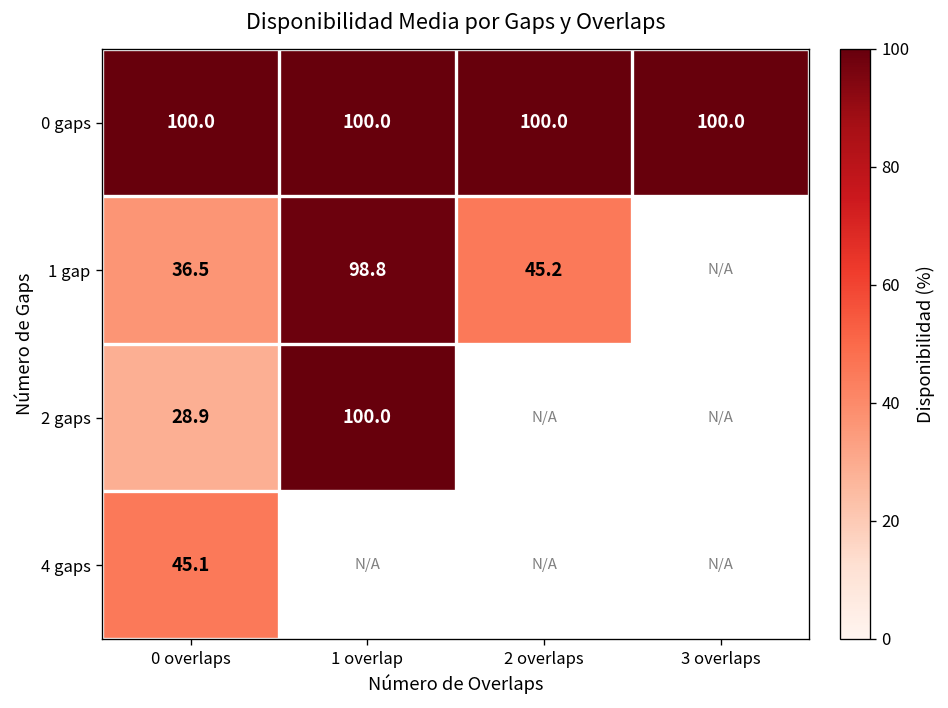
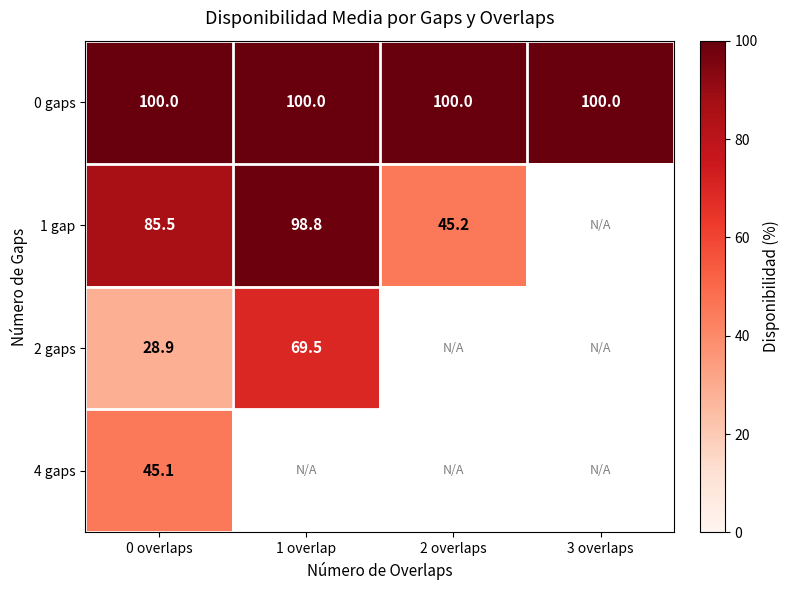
1 gap, 0 overlaps: 36.5 -> 85.5
2 gaps, 1 overlap: 100.0 -> 69.5
